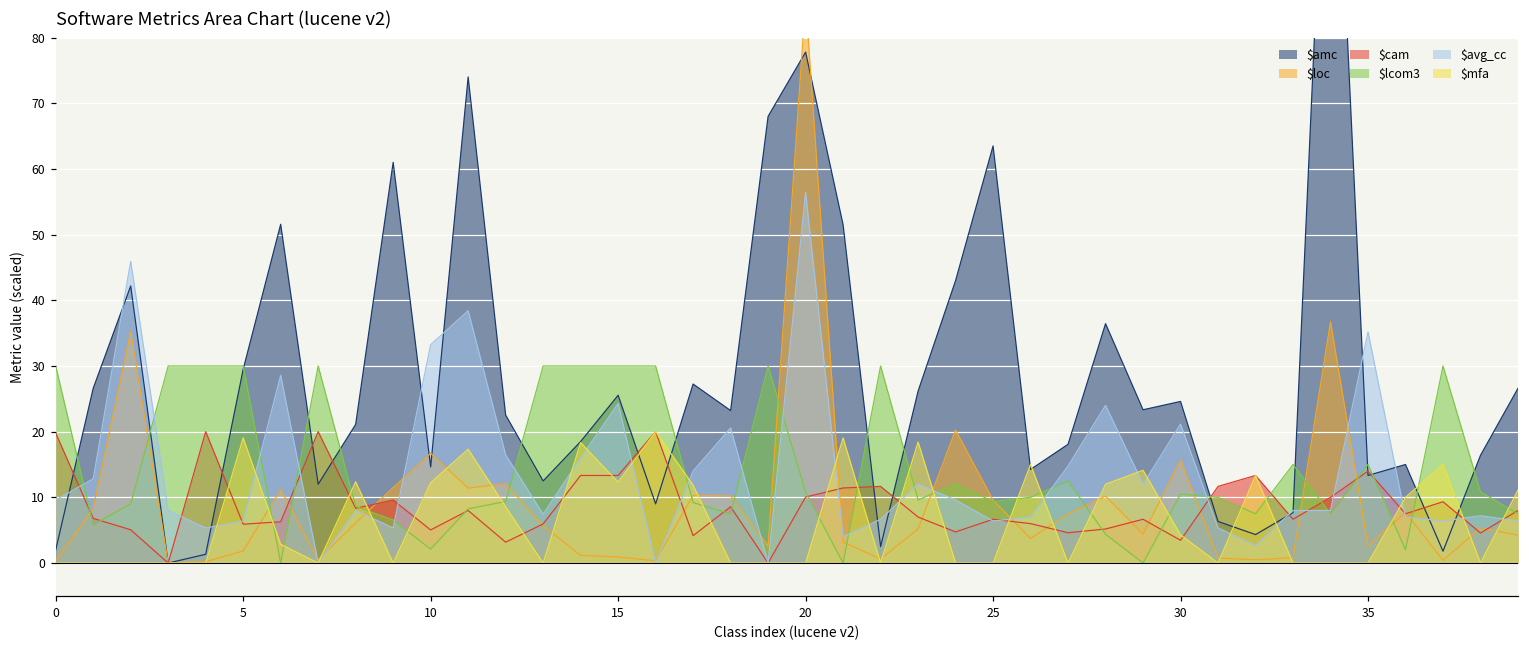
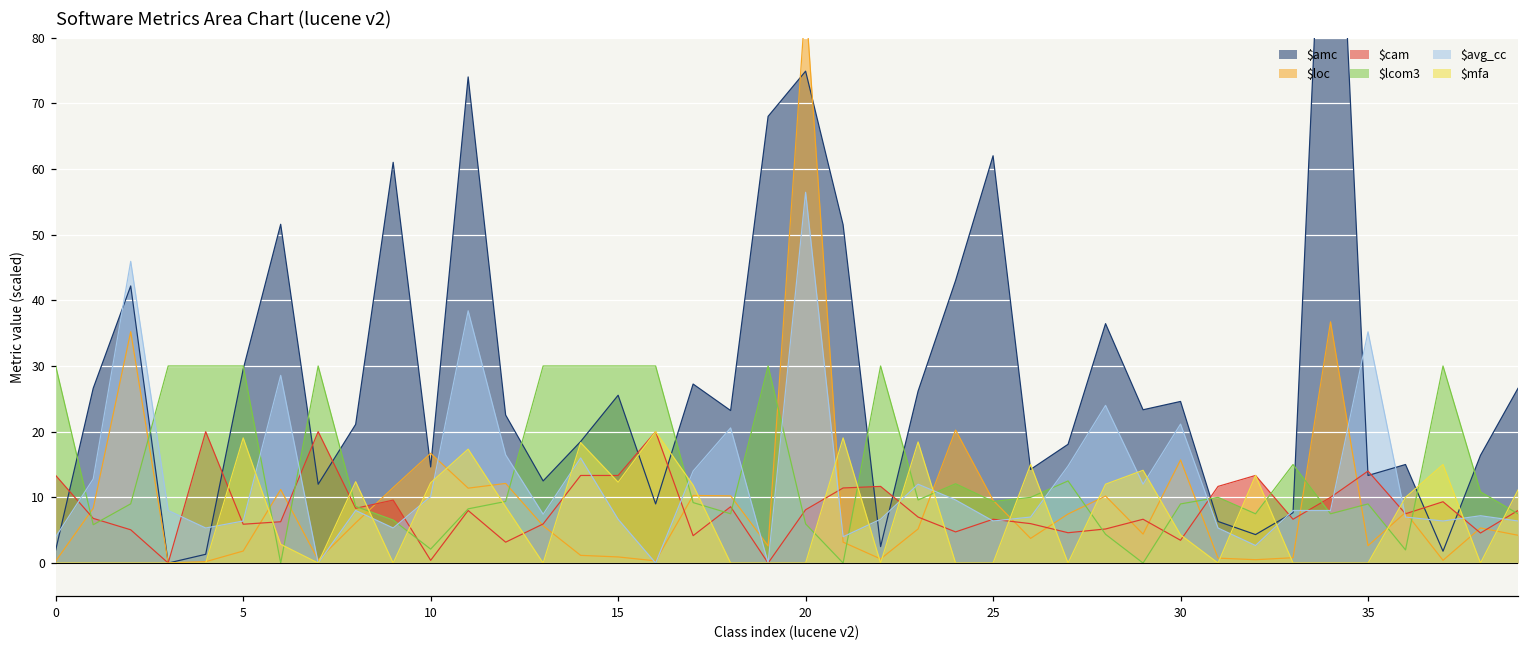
$cam, 0: 20 -> 13
$avg_cc, 0: 10 -> 4
$cam, 10: 5 -> 0
$avg_cc, 10: 33 -> 10
$avg_cc, 15: 24 -> 7
$amc, 20: 78 -> 75
$cam, 20: 10 -> 8
$lcom3, 20: 11 -> 6
$amc, 25: 64 -> 62
$lcom3, 30: 11 -> 9
$lcom3, 35: 15 -> 9
